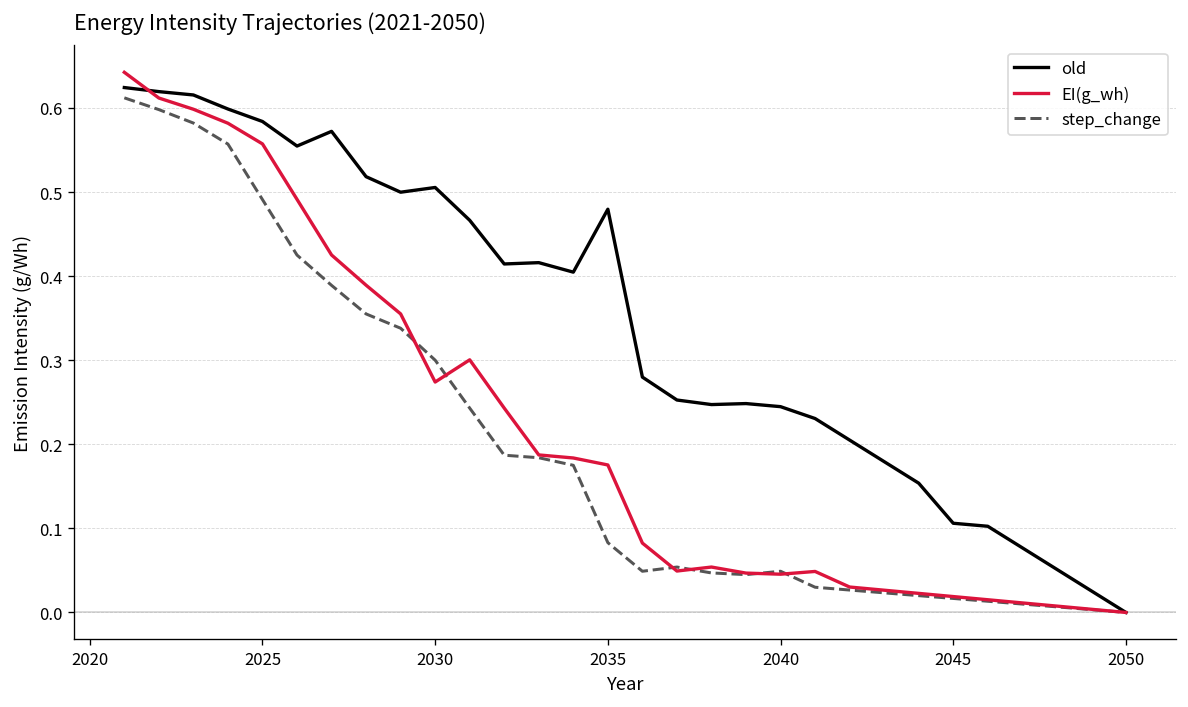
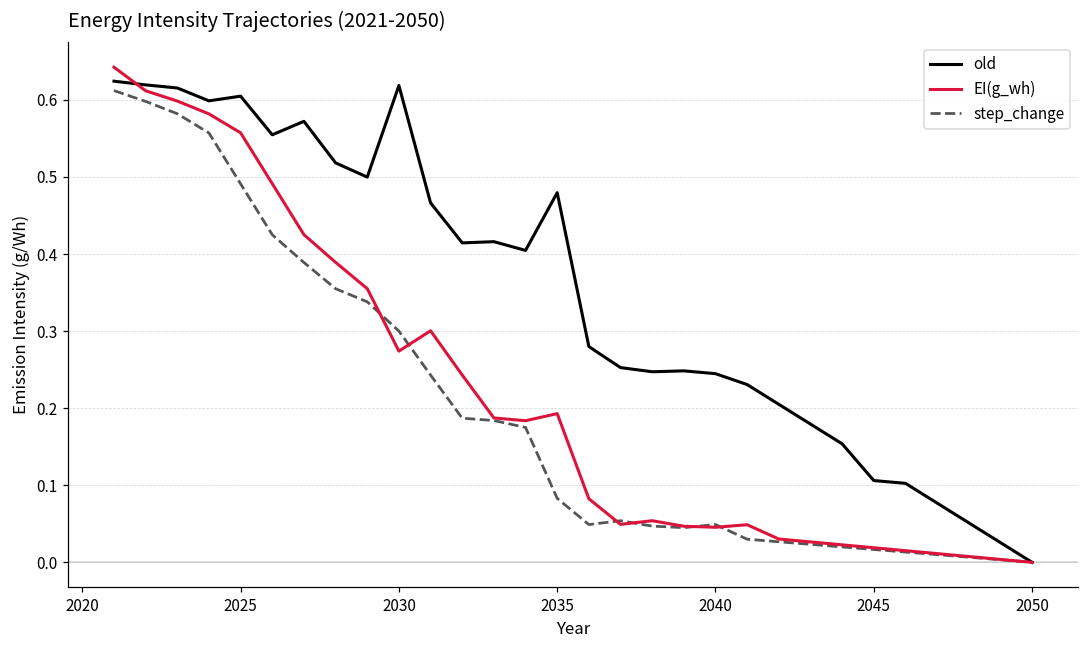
old, 2025: 0.58 -> 0.60
old, 2030: 0.51 -> 0.62
EI(g_wh), 2035: 0.18 -> 0.19
